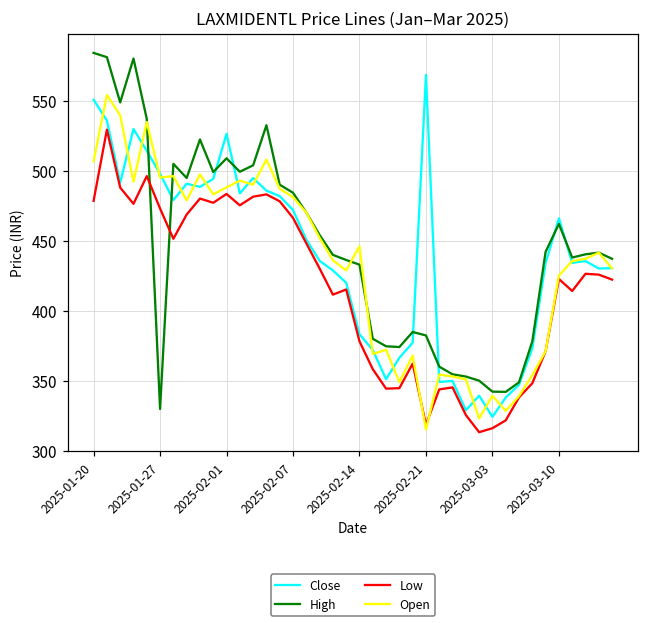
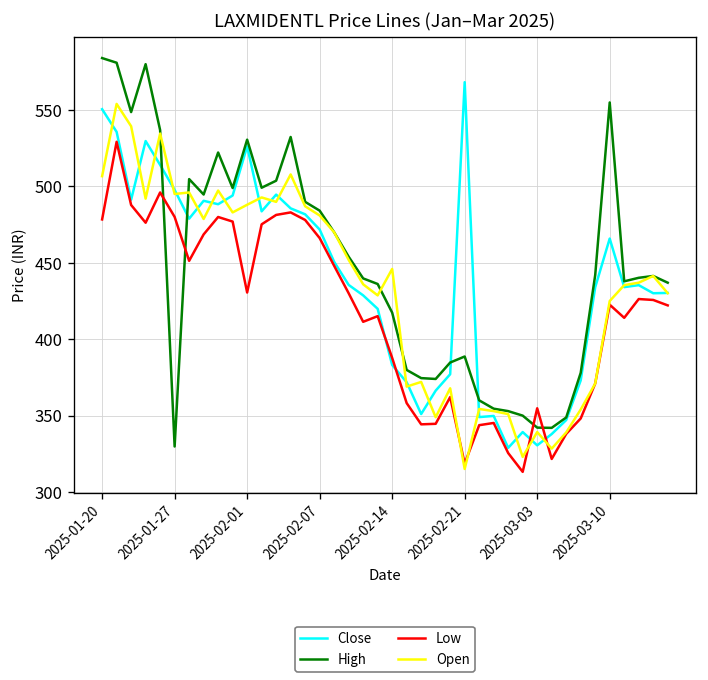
Low, 2025-01-27: 473 -> 480
High, 2025-02-01: 509 -> 531
Low, 2025-02-01: 483 -> 431
High, 2025-02-14: 433 -> 417
Low, 2025-02-14: 378 -> 388
High, 2025-02-21: 382 -> 389
Close, 2025-03-03: 324 -> 331
Low, 2025-03-03: 316 -> 355
High, 2025-03-10: 462 -> 555
